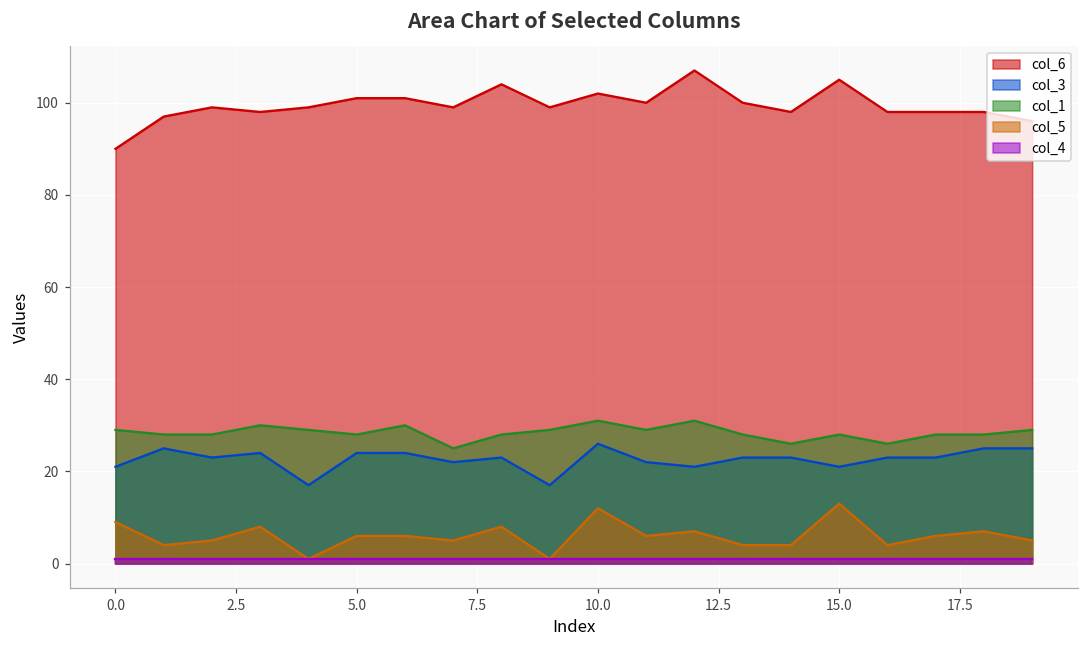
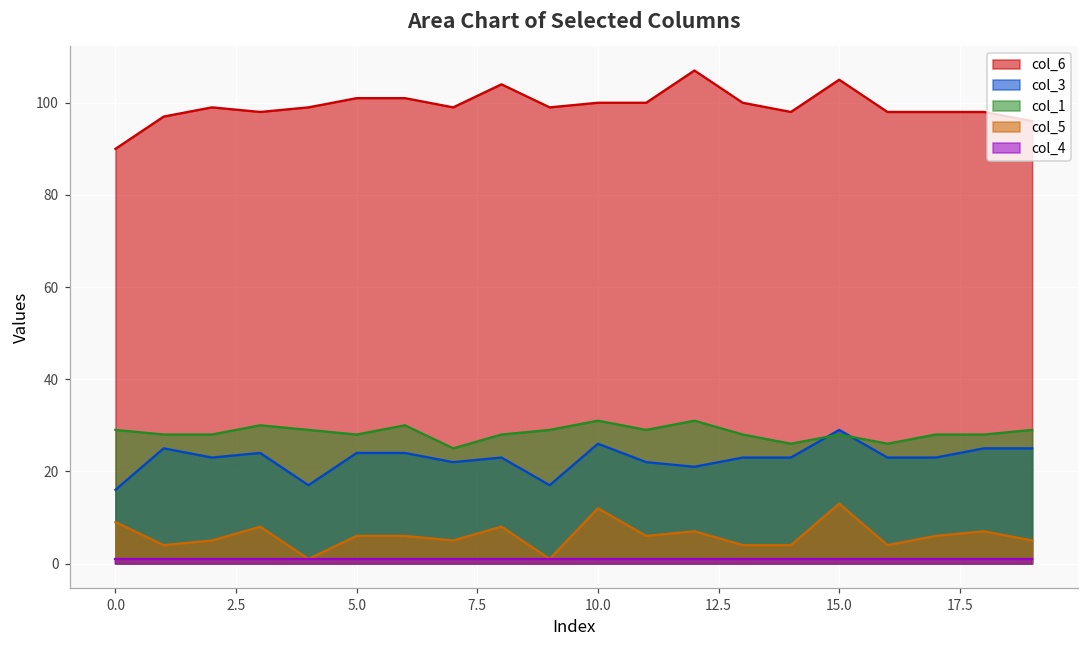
col_3, 0.0: 21 -> 16
col_6, 10.0: 102 -> 100
col_3, 15.0: 21 -> 29
